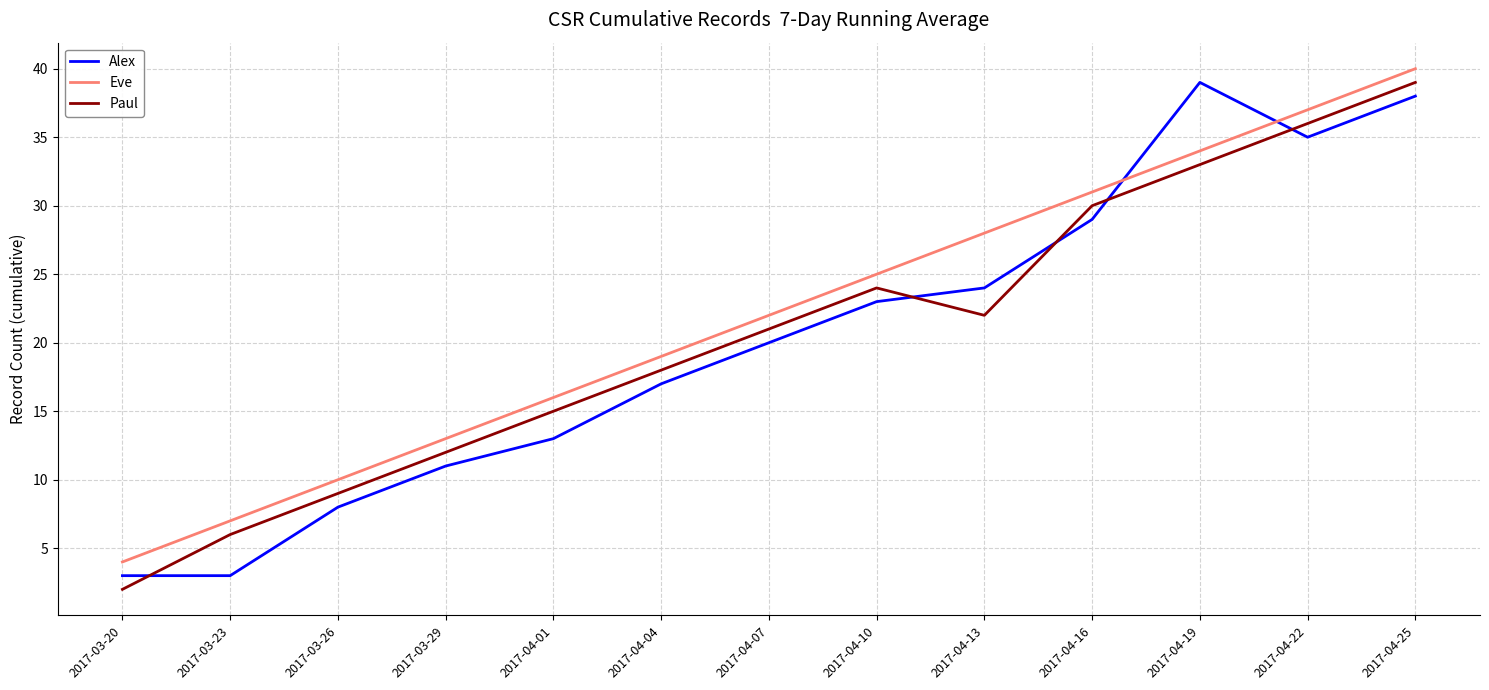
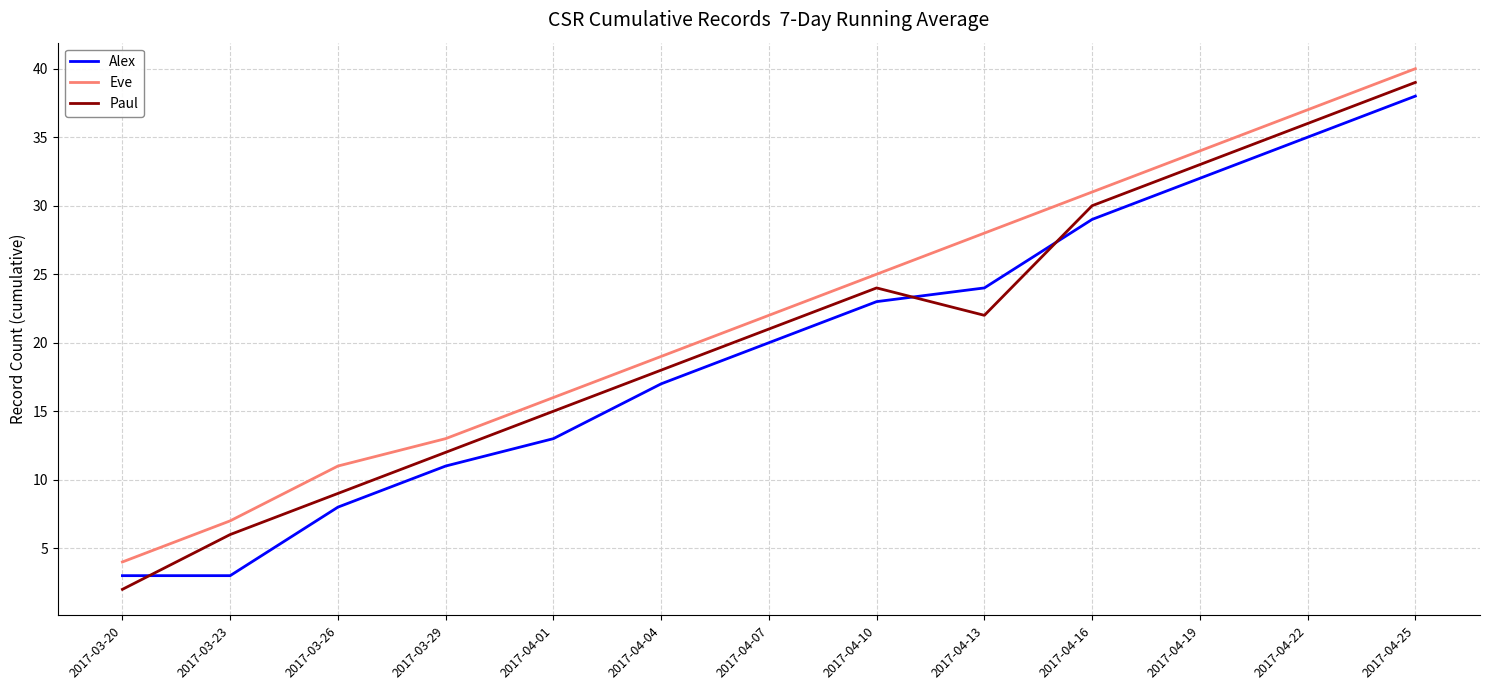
Eve, 2017-03-26: 10 -> 11
Alex, 2017-04-19: 39 -> 32
